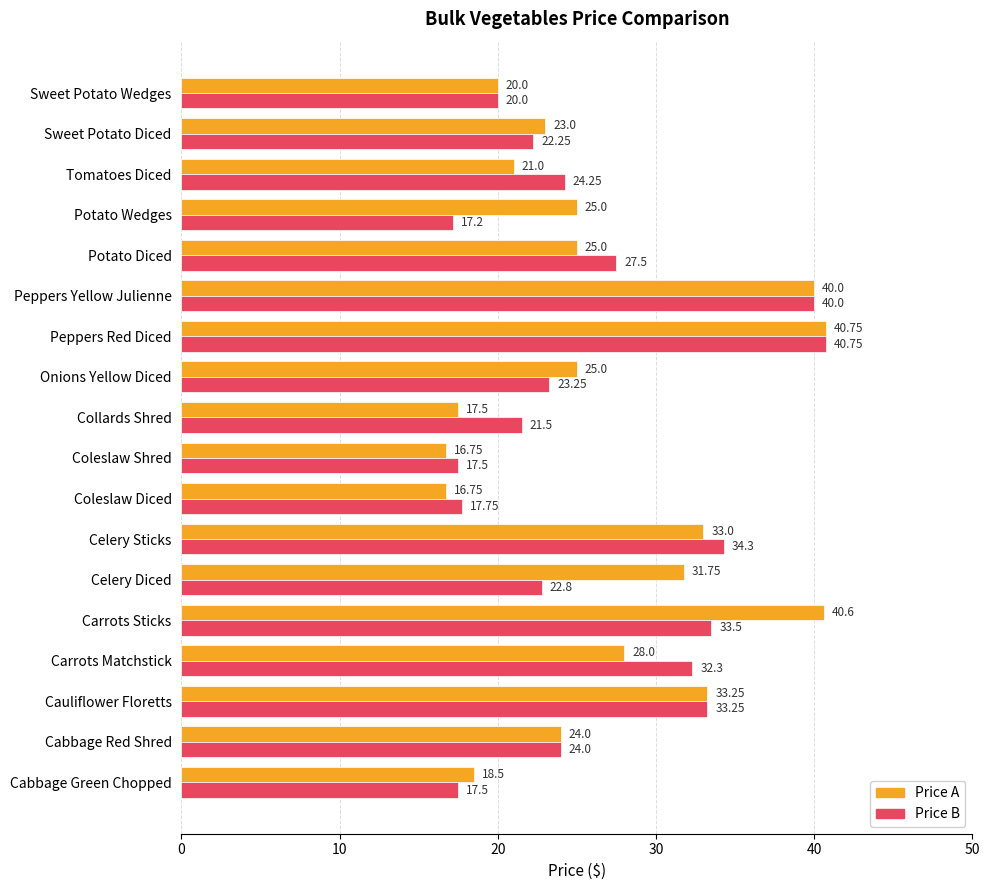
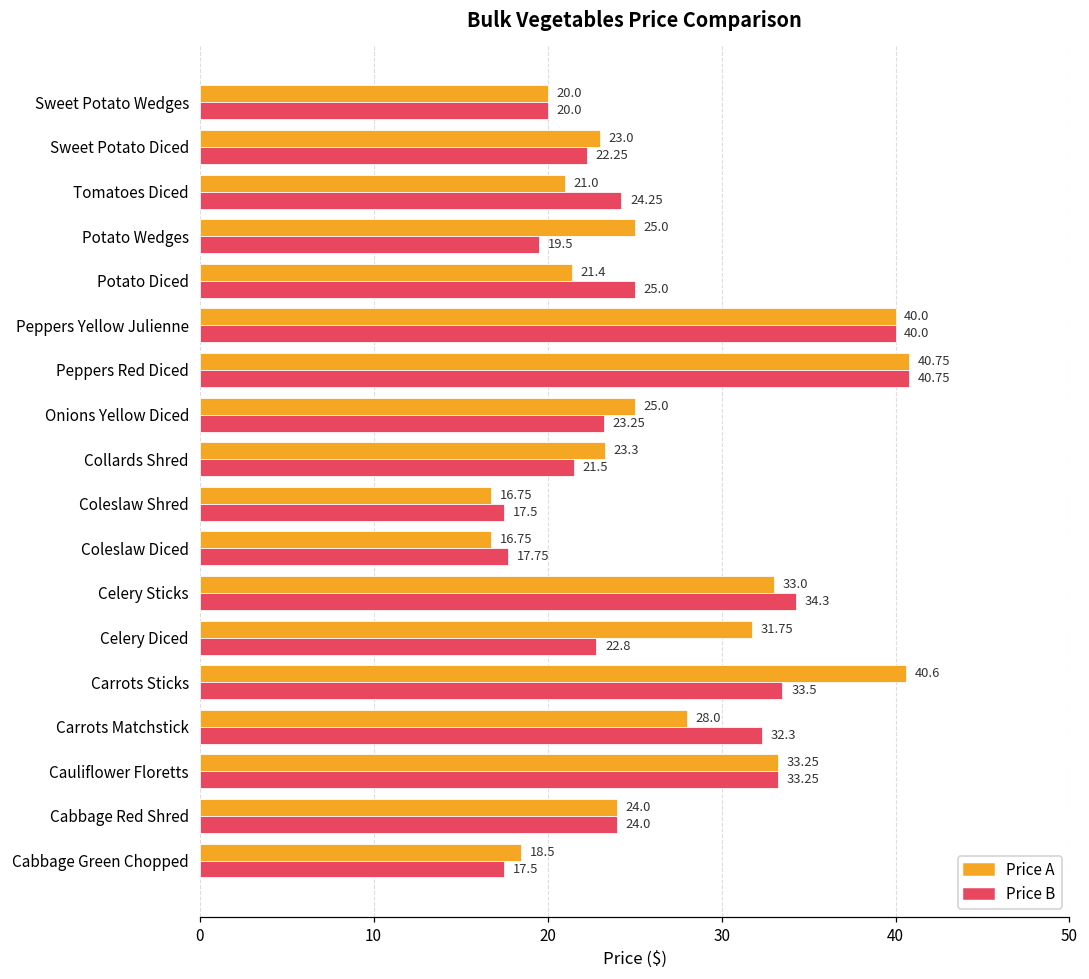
Price B, Potato Wedges: 17.2 -> 19.5
Price A, Potato Diced: 25.0 -> 21.4
Price B, Potato Diced: 27.5 -> 25.0
Price A, Collards Shred: 17.5 -> 23.3
